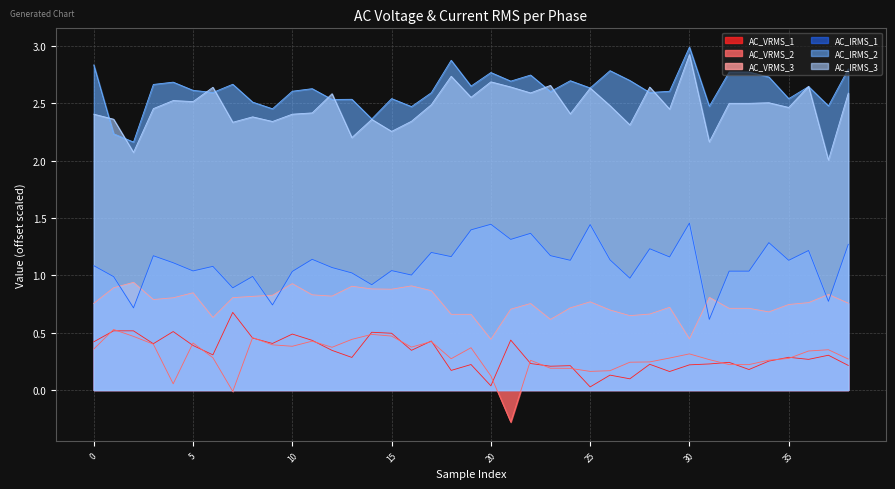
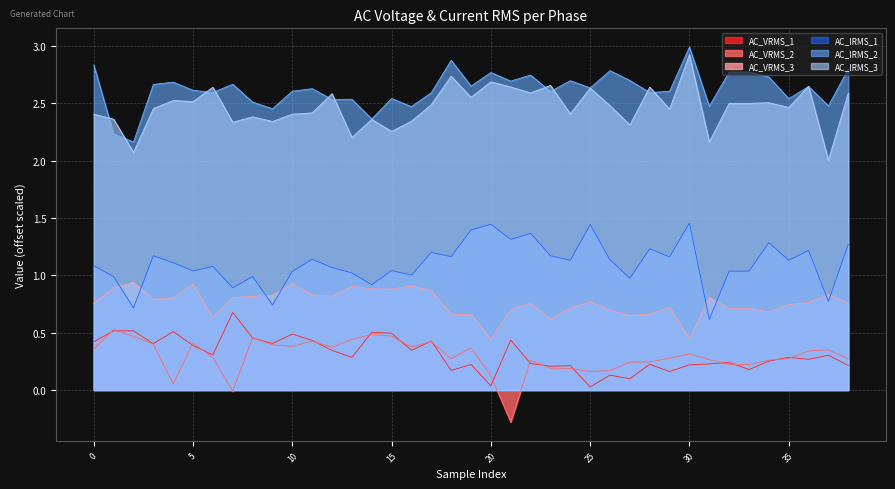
AC_VRMS_3, 5: 0.85 -> 0.92
